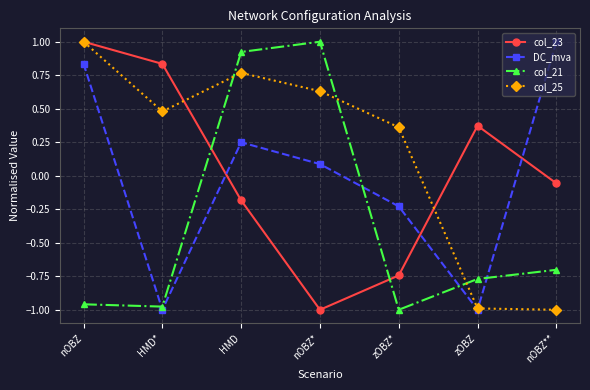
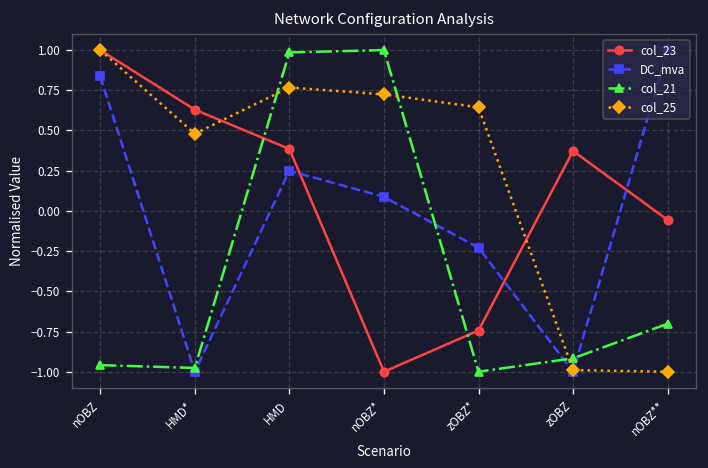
col_23, HMD*: 0.83 -> 0.63
col_23, HMD: -0.18 -> 0.38
col_21, HMD: 0.92 -> 0.99
col_25, nOBZ*: 0.63 -> 0.72
col_25, zOBZ*: 0.36 -> 0.64
col_21, zOBZ: -0.77 -> -0.92
